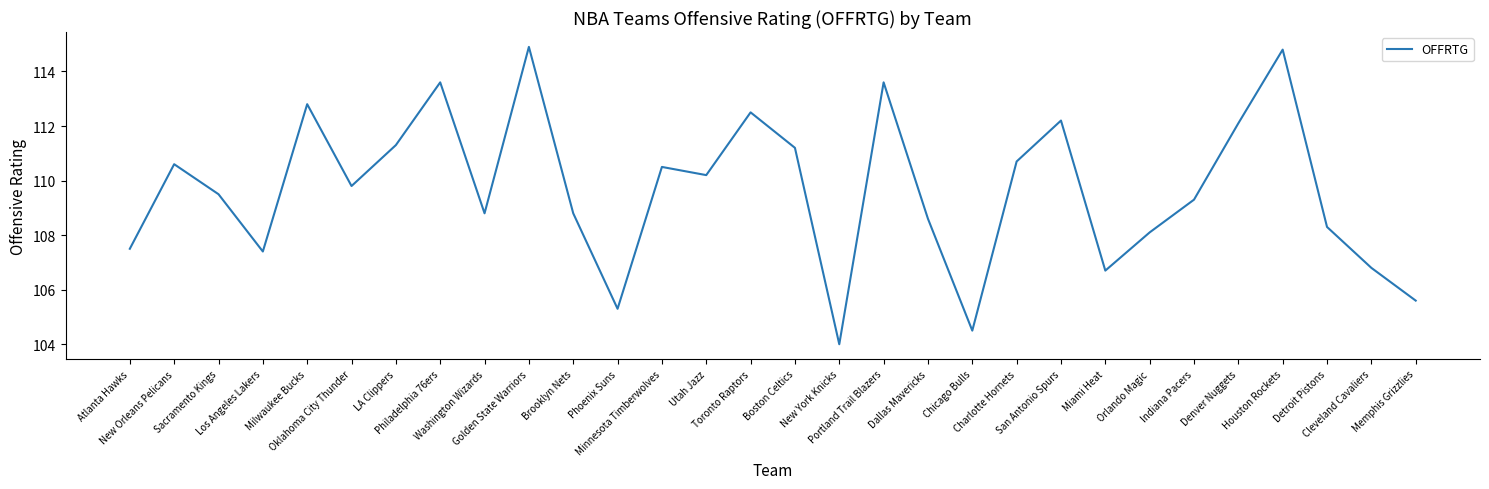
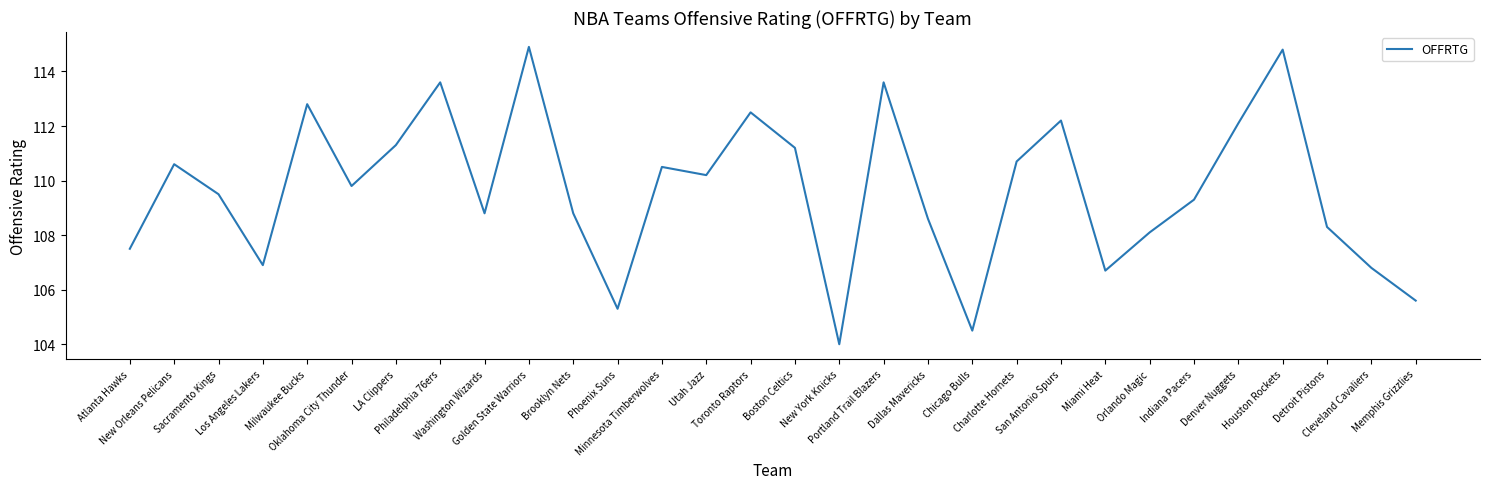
Los Angeles Lakers: 107.4 -> 106.9
